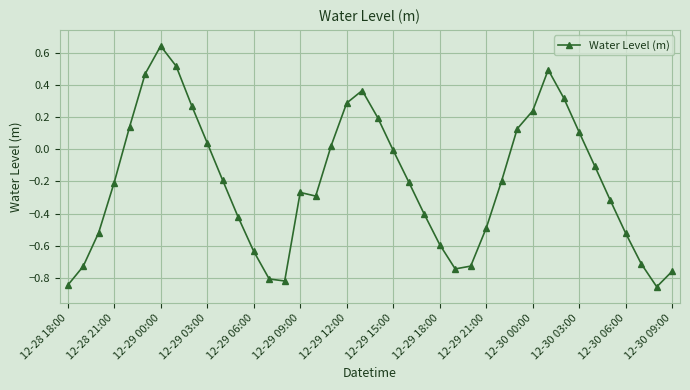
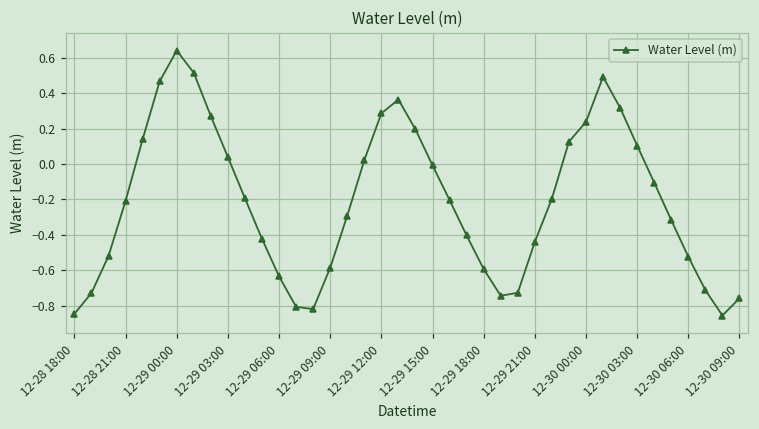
12-29 09:00: -0.27 -> -0.59
12-29 21:00: -0.49 -> -0.44
